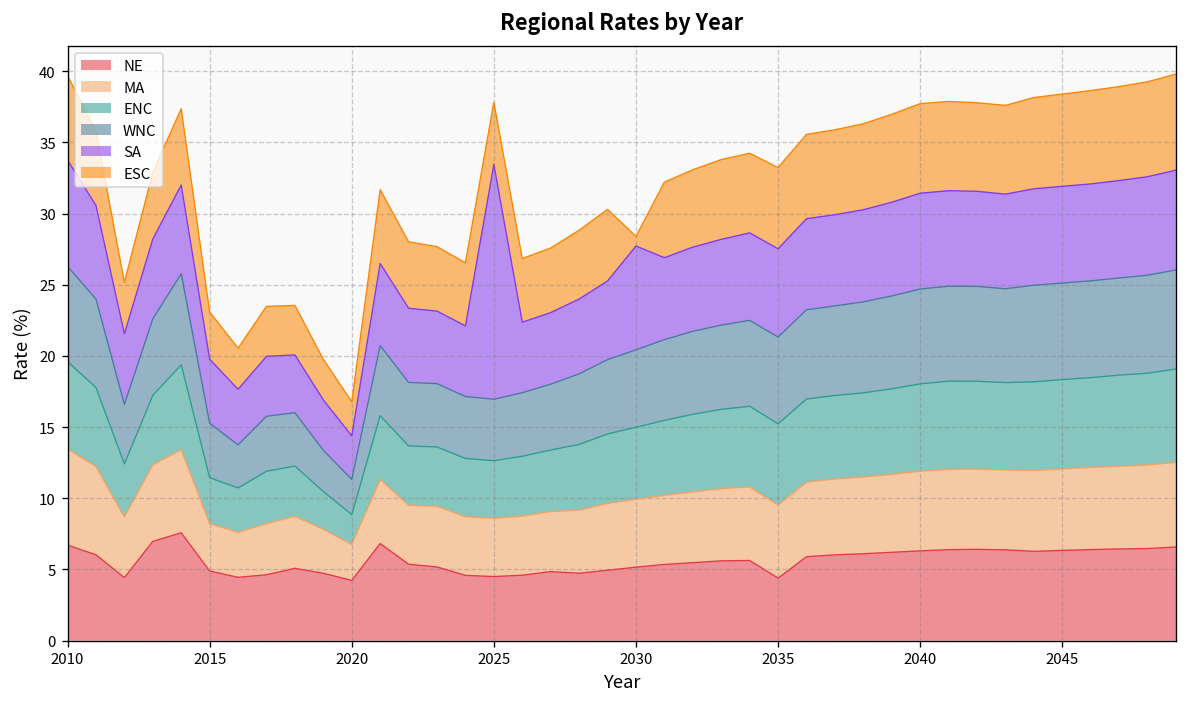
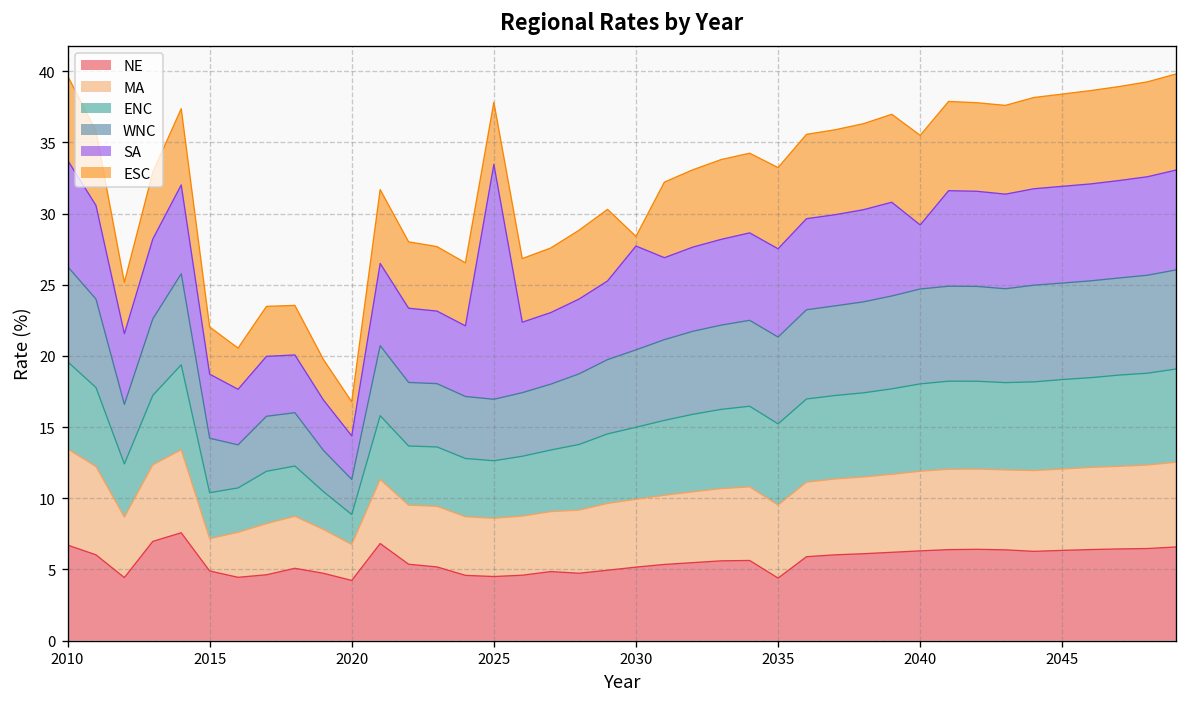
MA, 2015: 3.3 -> 2.3
SA, 2040: 6.7 -> 4.5
